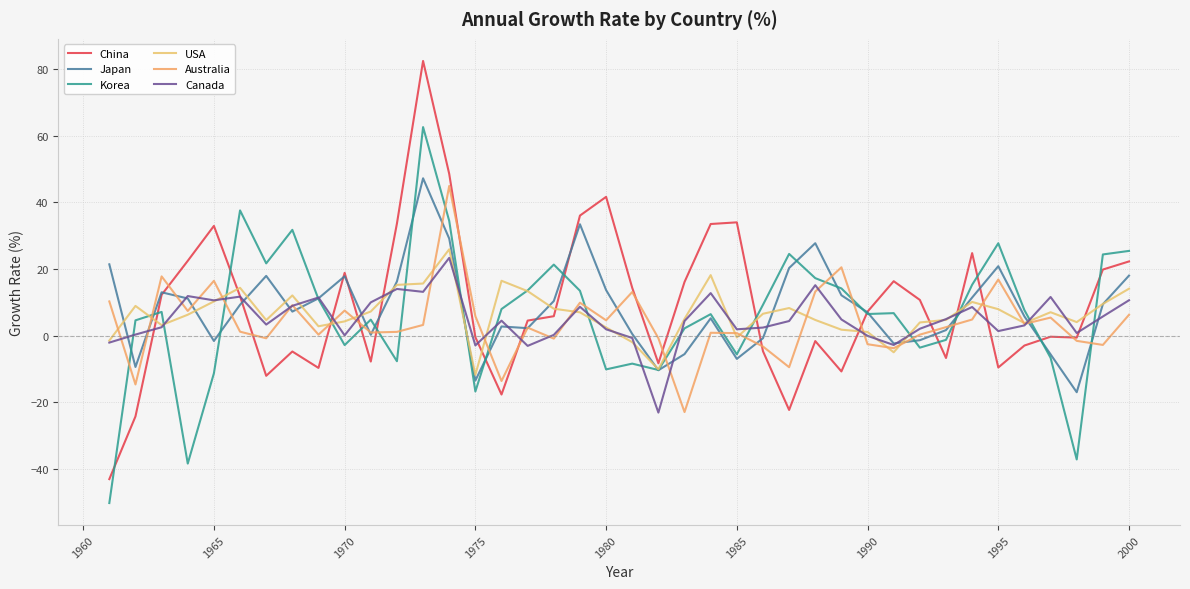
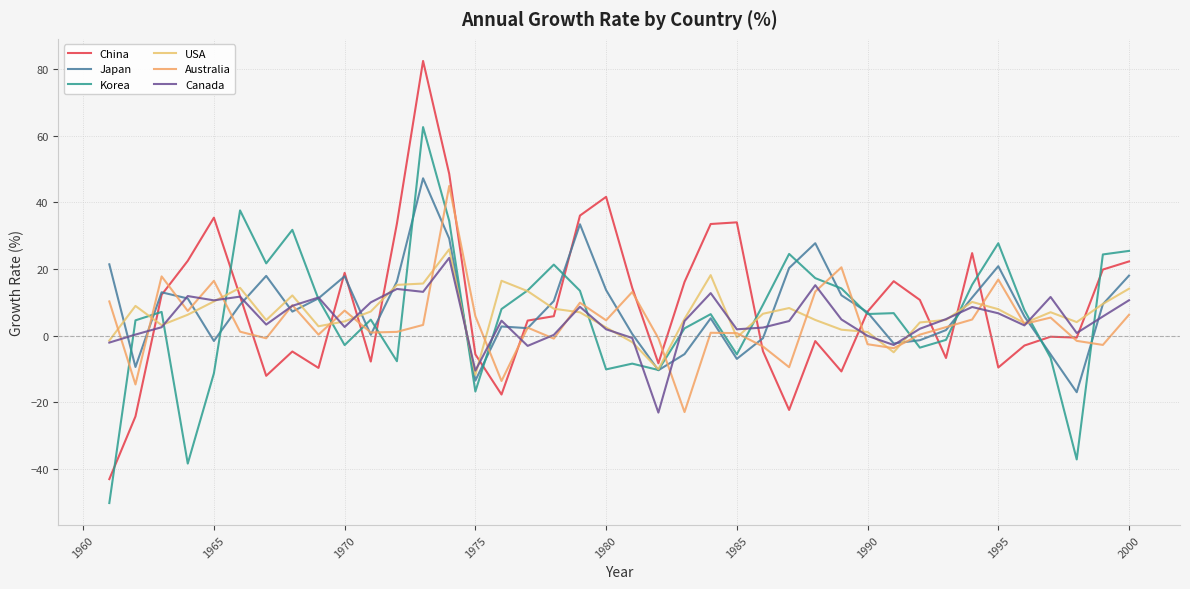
China, 1965: 33 -> 35
Canada, 1970: 0 -> 3
China, 1975: 0 -> -6
Canada, 1975: -3 -> -11
Canada, 1995: 1 -> 7
